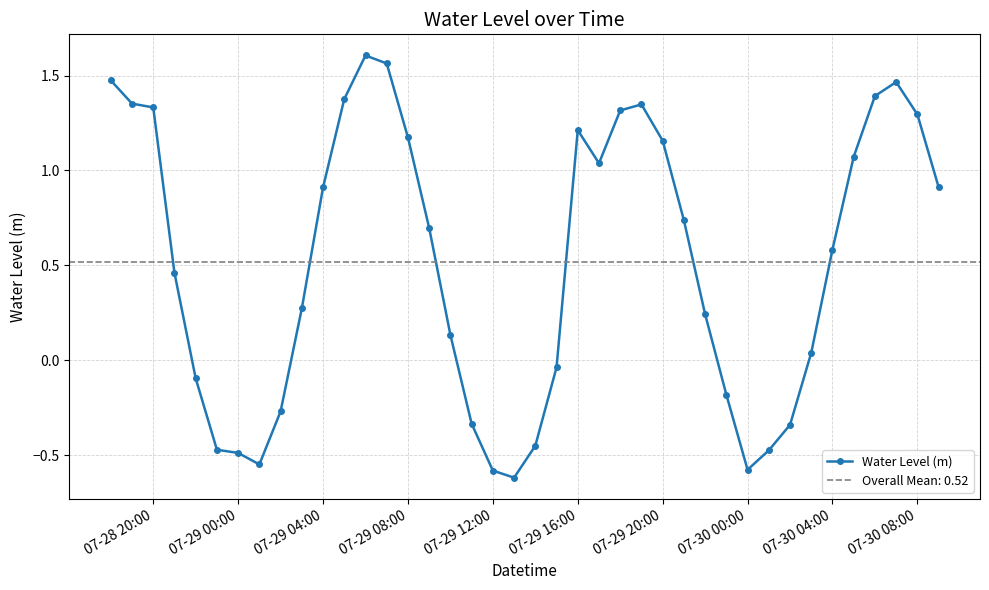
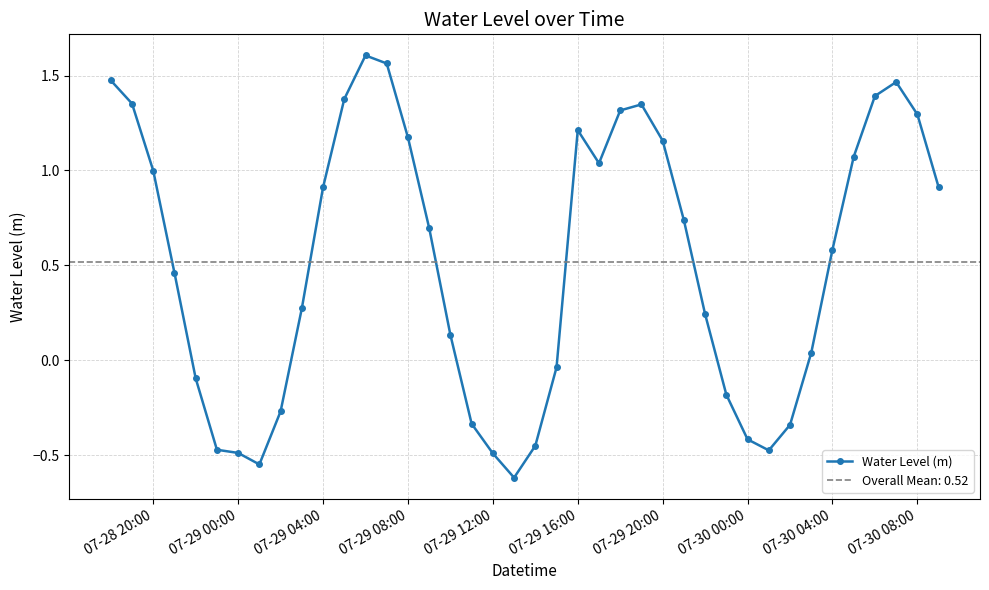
07-28 20:00: 1.33 -> 1.00
07-29 12:00: -0.58 -> -0.49
07-30 00:00: -0.58 -> -0.42
